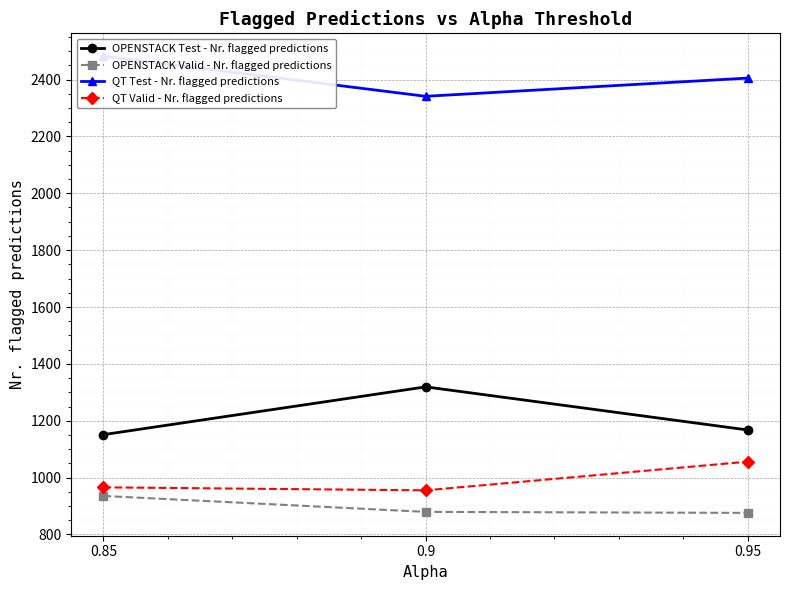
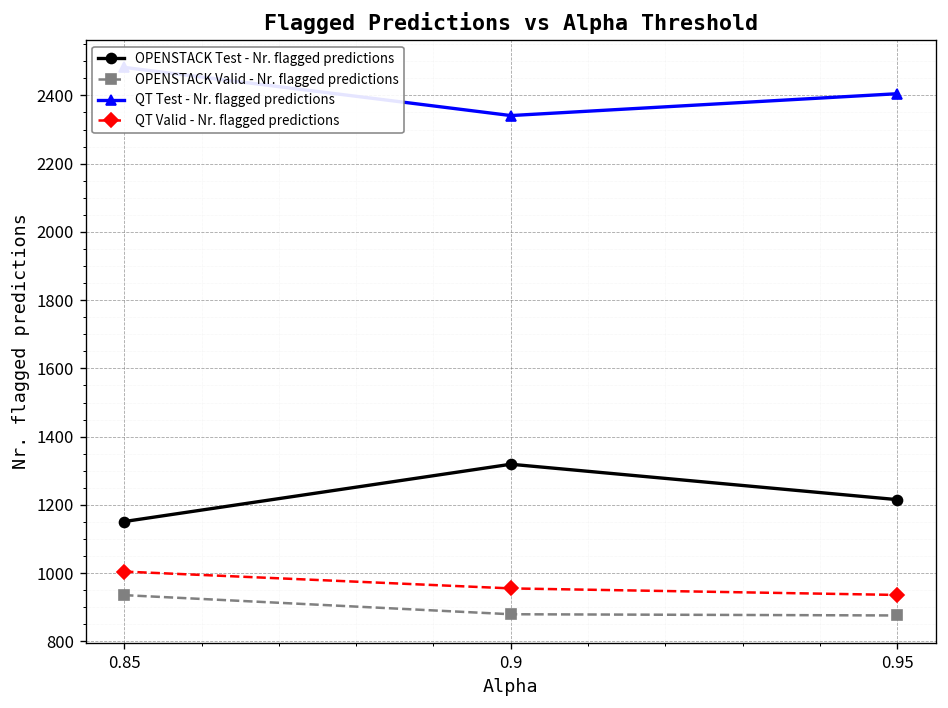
QT Valid - Nr. flagged predictions, 0.85: 970 -> 1000
OPENSTACK Test - Nr. flagged predictions, 0.95: 1170 -> 1220
QT Valid - Nr. flagged predictions, 0.95: 1060 -> 940
